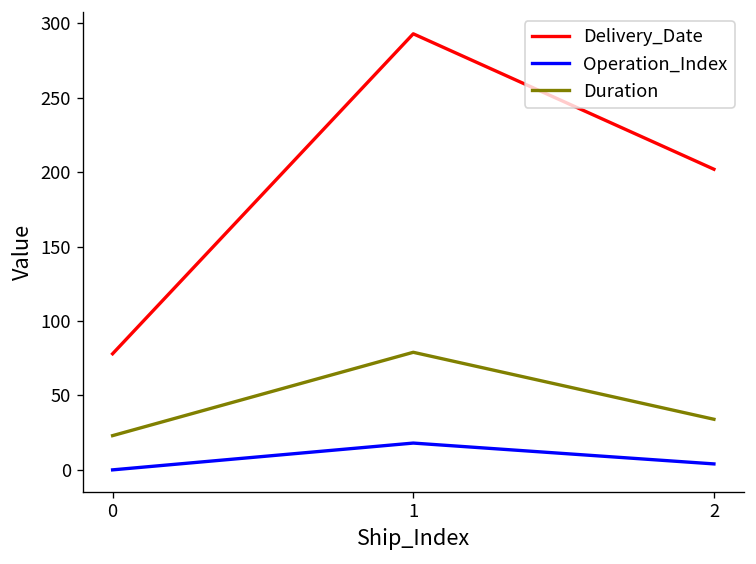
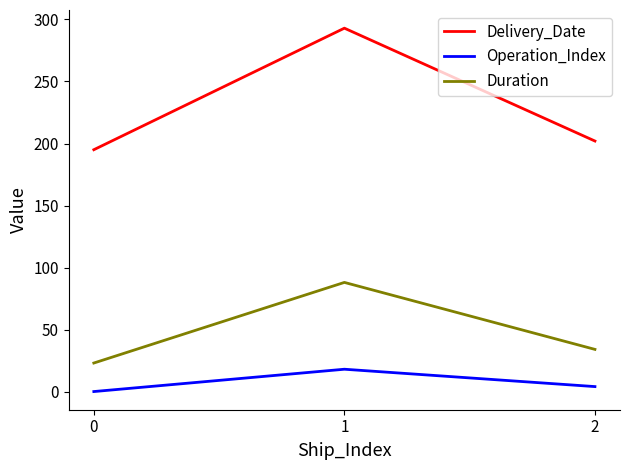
Delivery_Date, 0: 78 -> 195
Duration, 1: 79 -> 88
